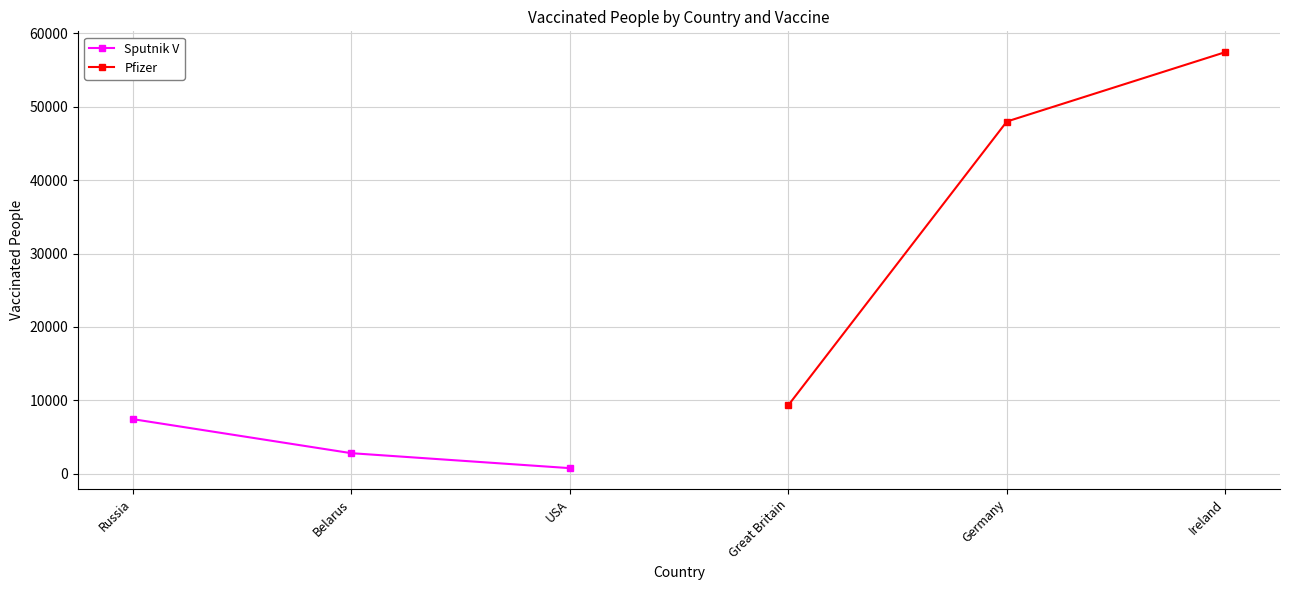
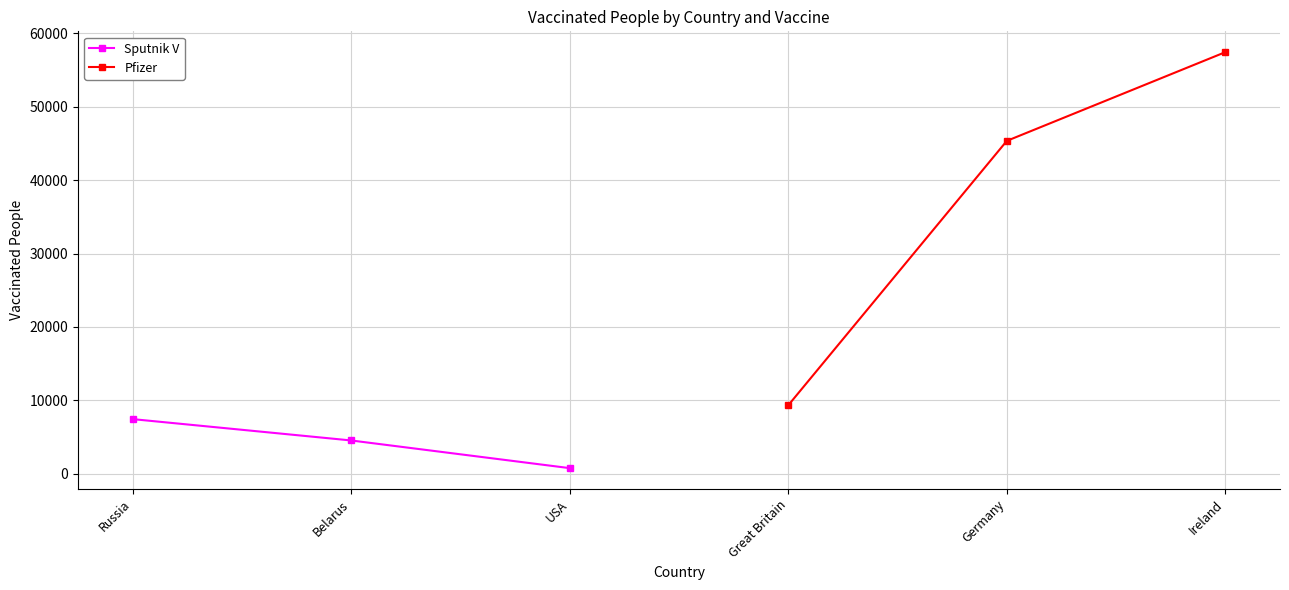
Sputnik V, Belarus: 3000 -> 5000
Pfizer, Germany: 48000 -> 45000
